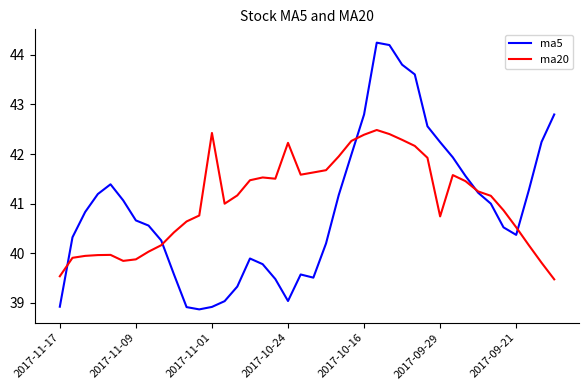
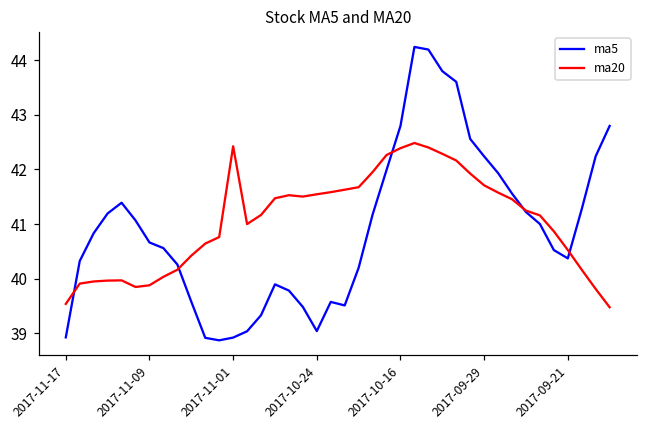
ma20, 2017-10-24: 42.2 -> 41.5
ma20, 2017-09-29: 40.7 -> 41.7
